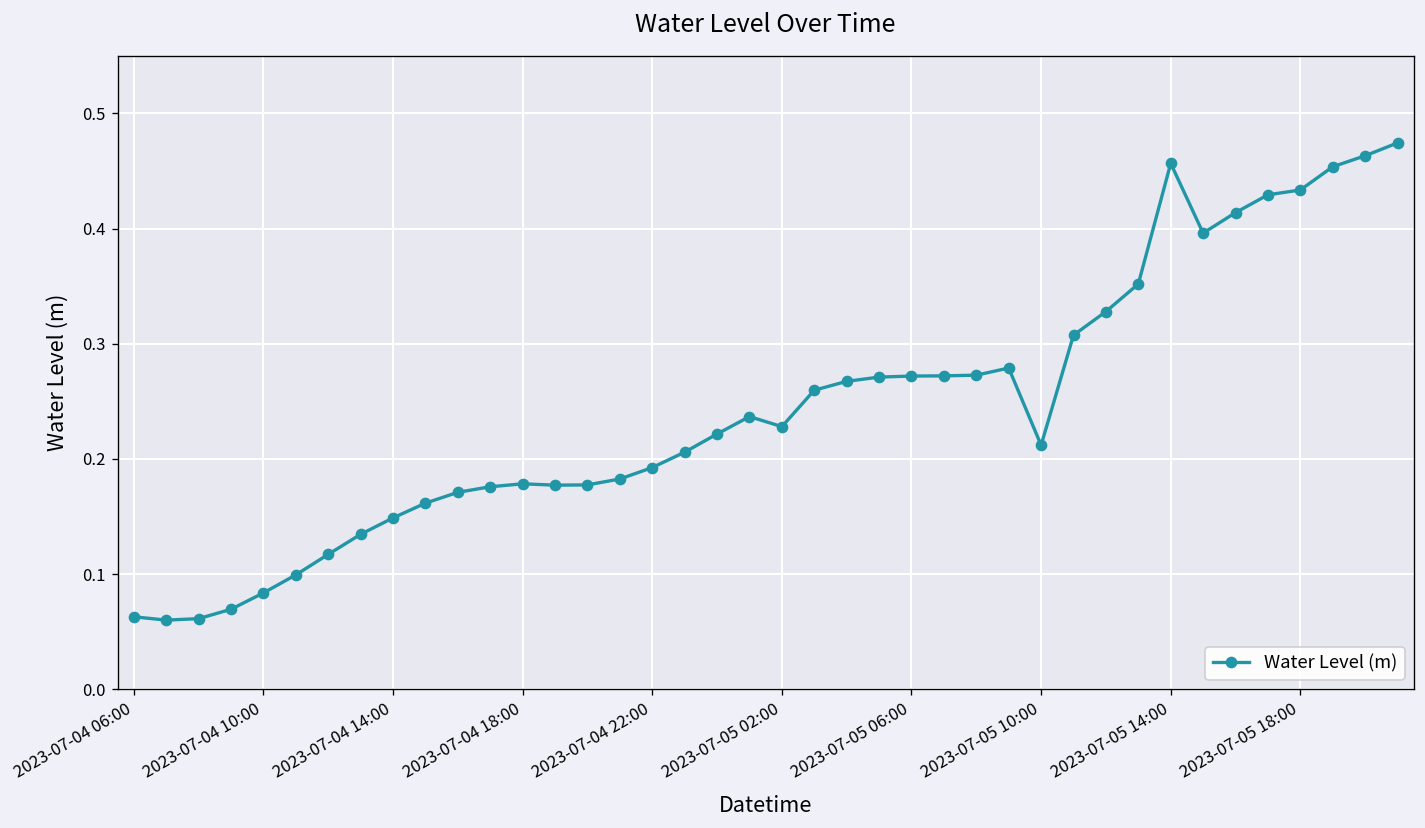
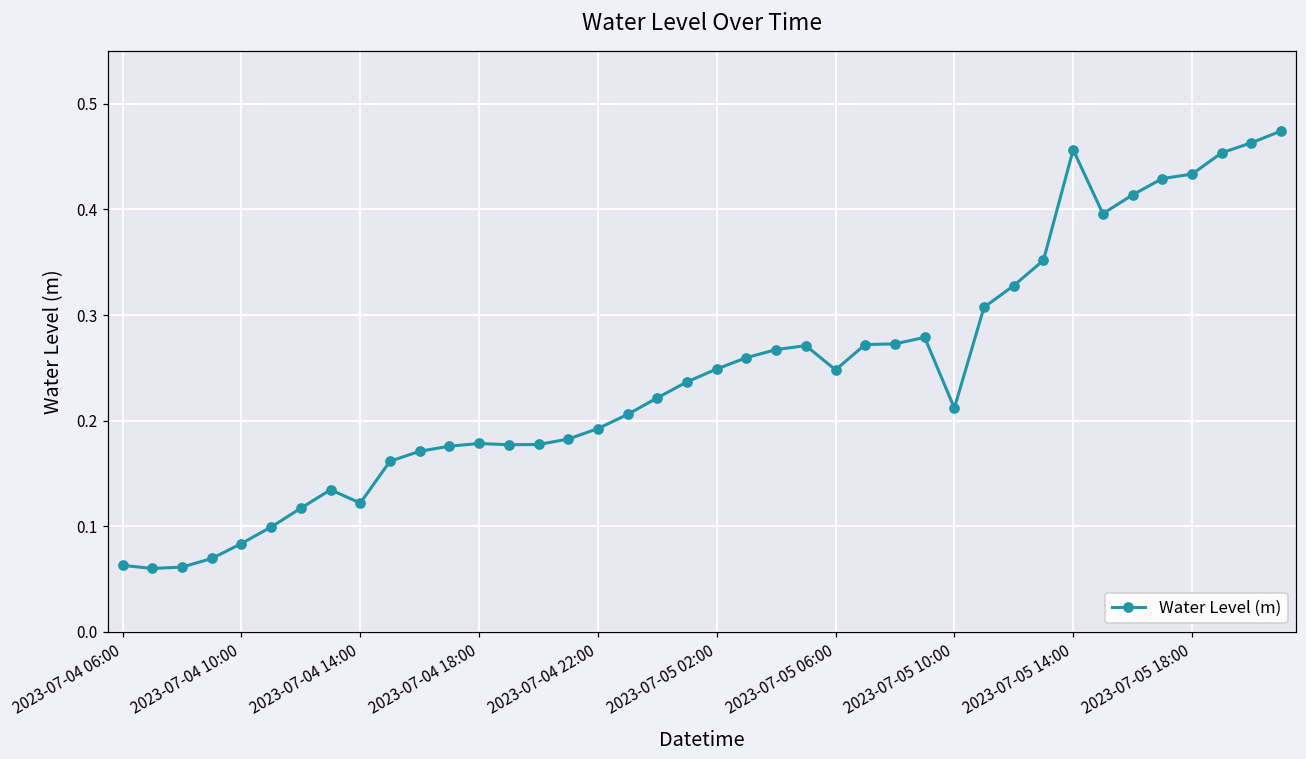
2023-07-04 14:00: 0.15 -> 0.12
2023-07-05 02:00: 0.23 -> 0.25
2023-07-05 06:00: 0.27 -> 0.25
